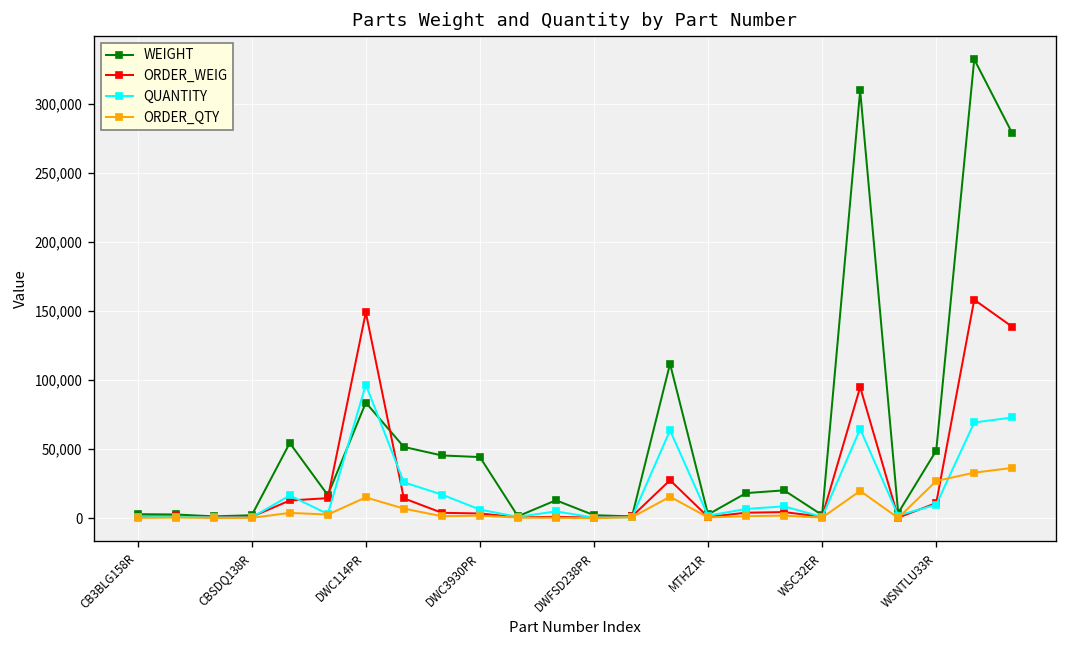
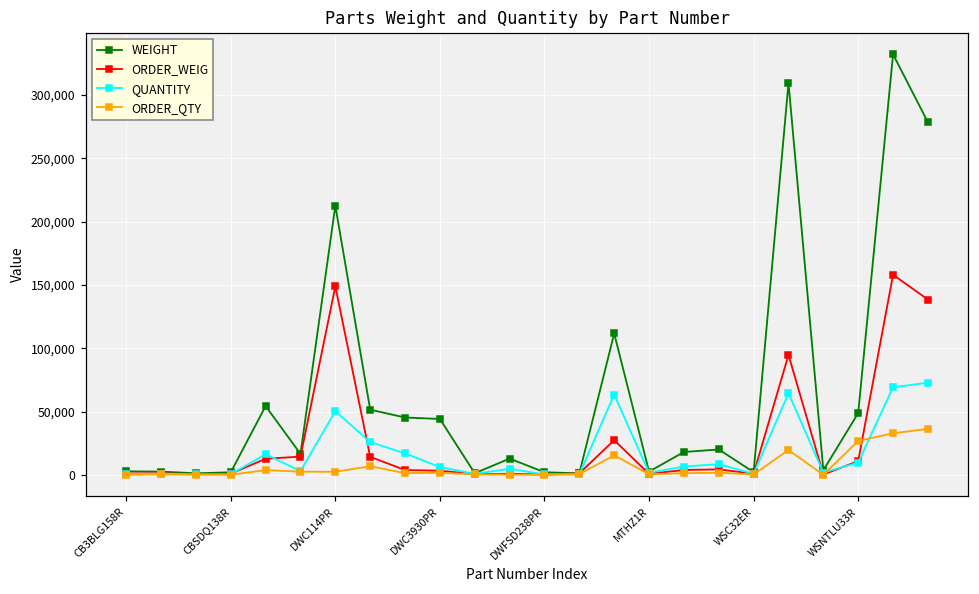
WEIGHT, DWC114PR: 84,000 -> 213,000
QUANTITY, DWC114PR: 97,000 -> 50,000
ORDER_QTY, DWC114PR: 15,000 -> 3,000
